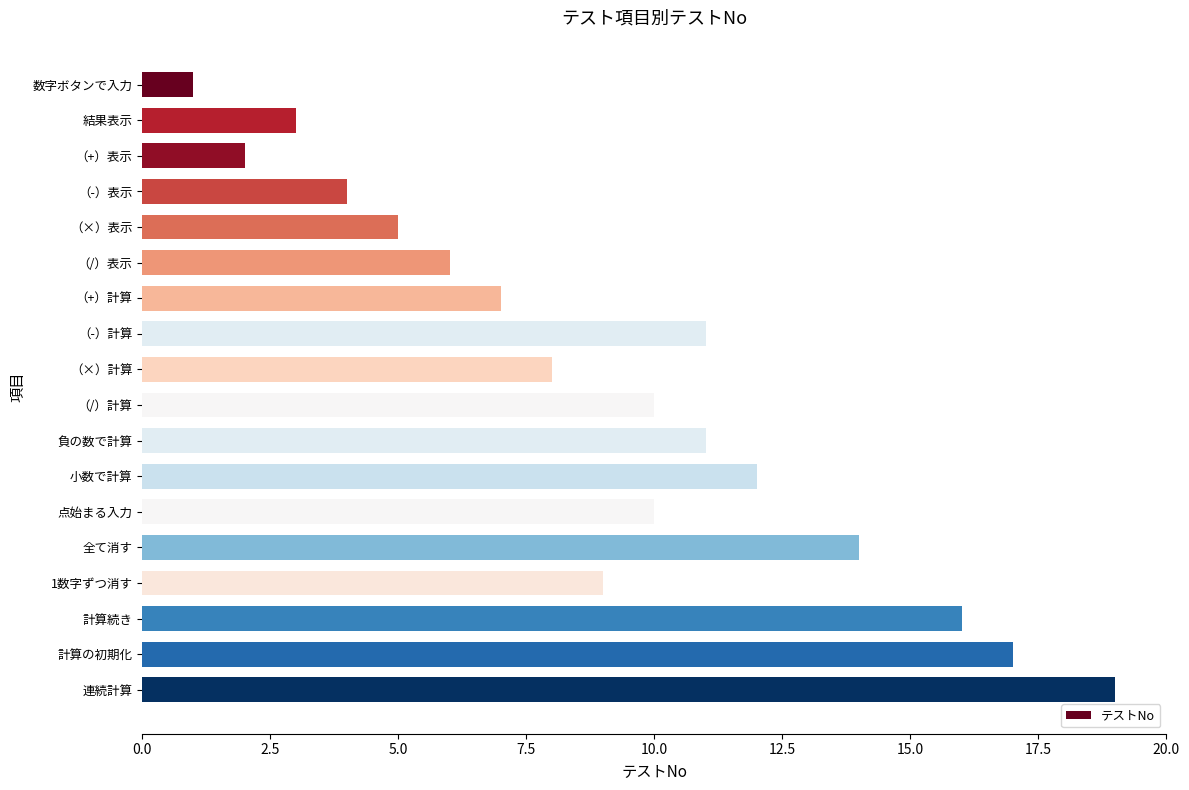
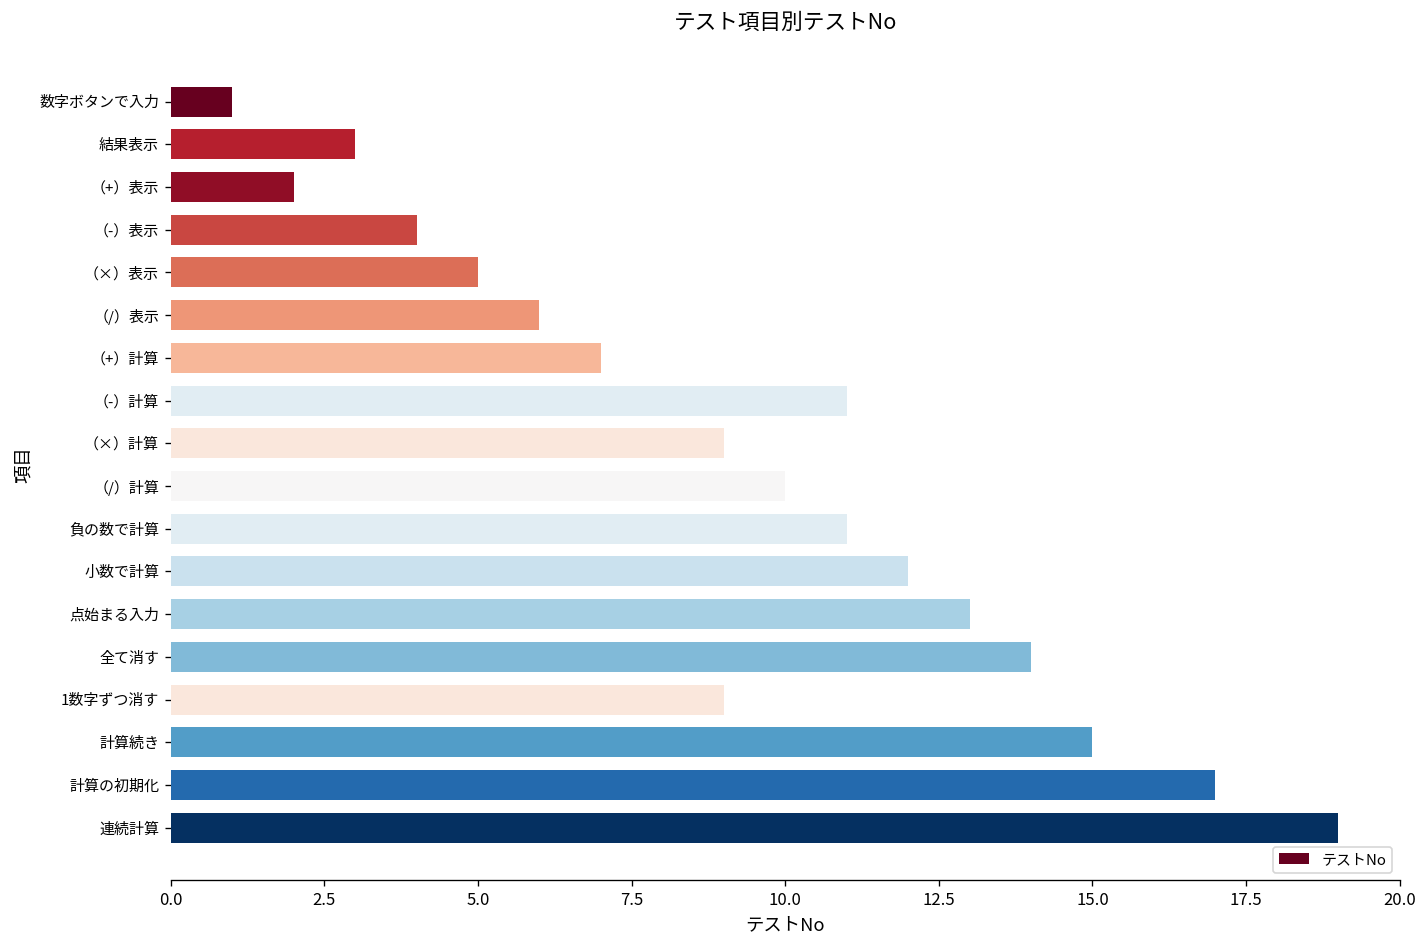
（×）計算: 8 -> 9
点始まる入力: 10 -> 13
計算続き: 16 -> 15
